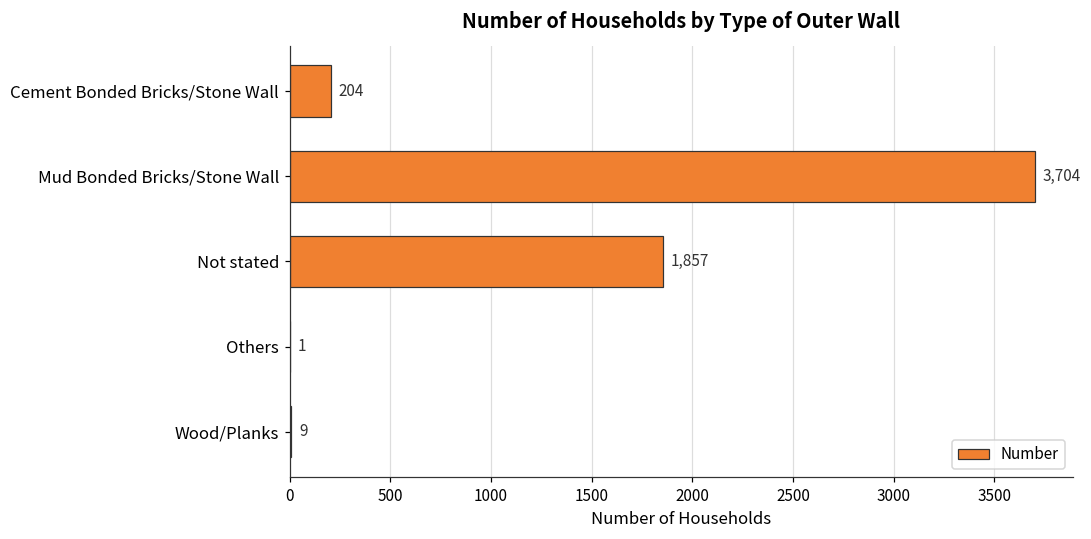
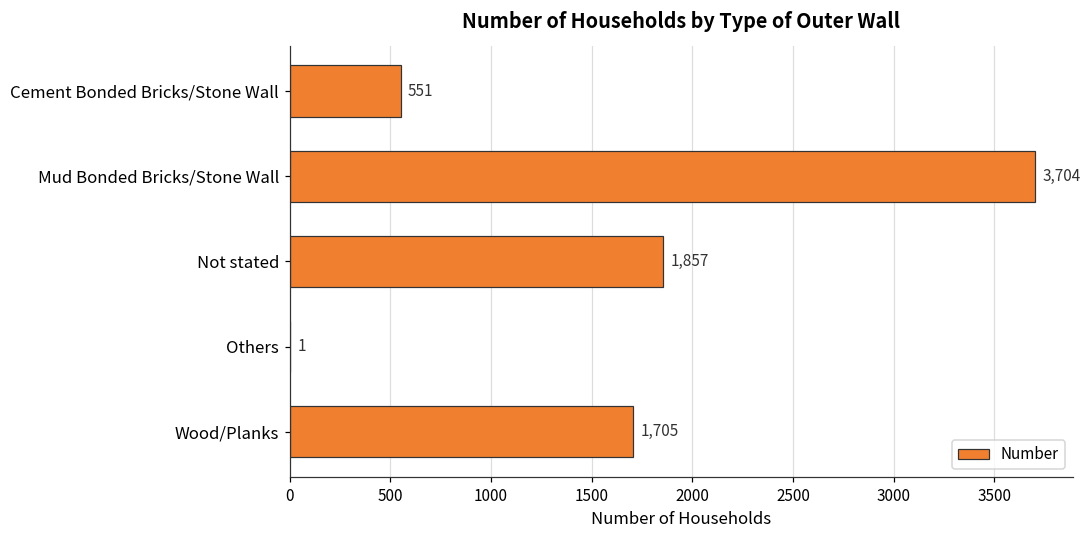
Cement Bonded Bricks/Stone Wall: 204 -> 551
Wood/Planks: 9 -> 1,705
